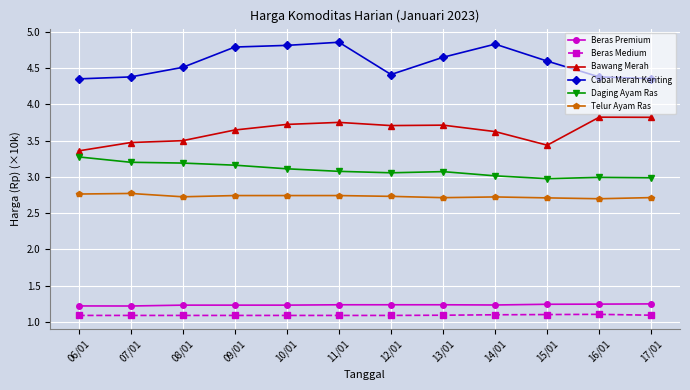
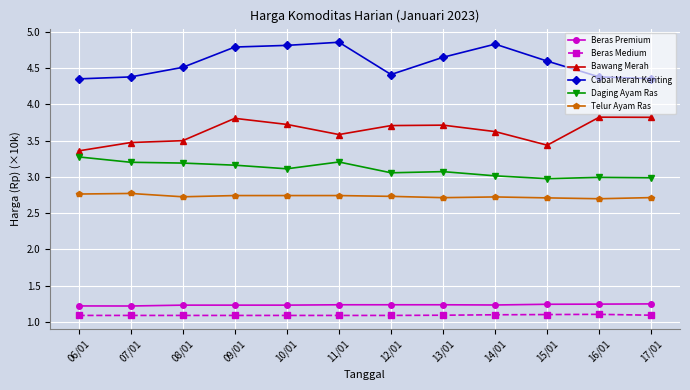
Bawang Merah, 09/01: 3.6 -> 3.8
Bawang Merah, 11/01: 3.8 -> 3.6
Daging Ayam Ras, 11/01: 3.1 -> 3.2
